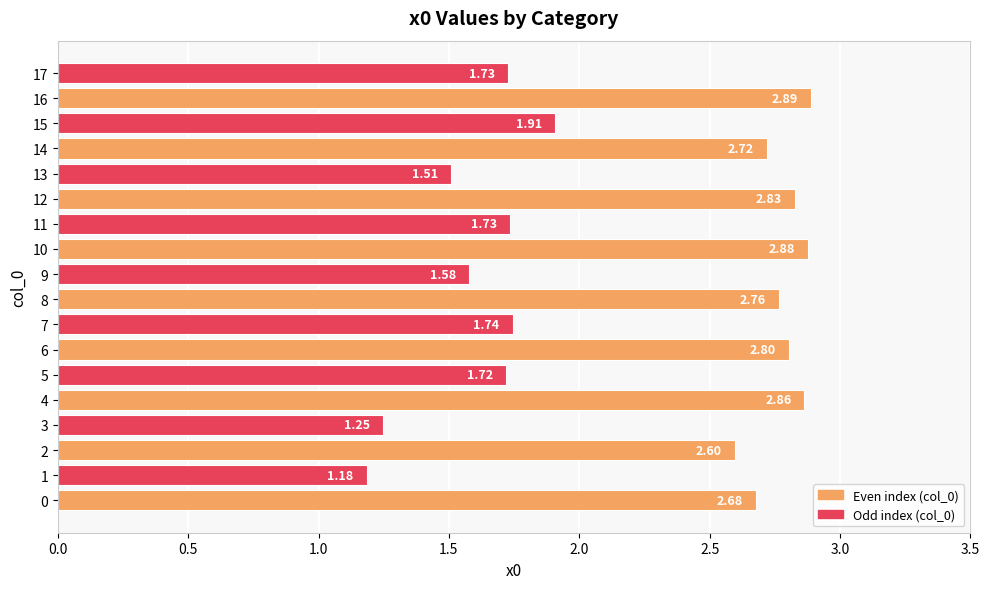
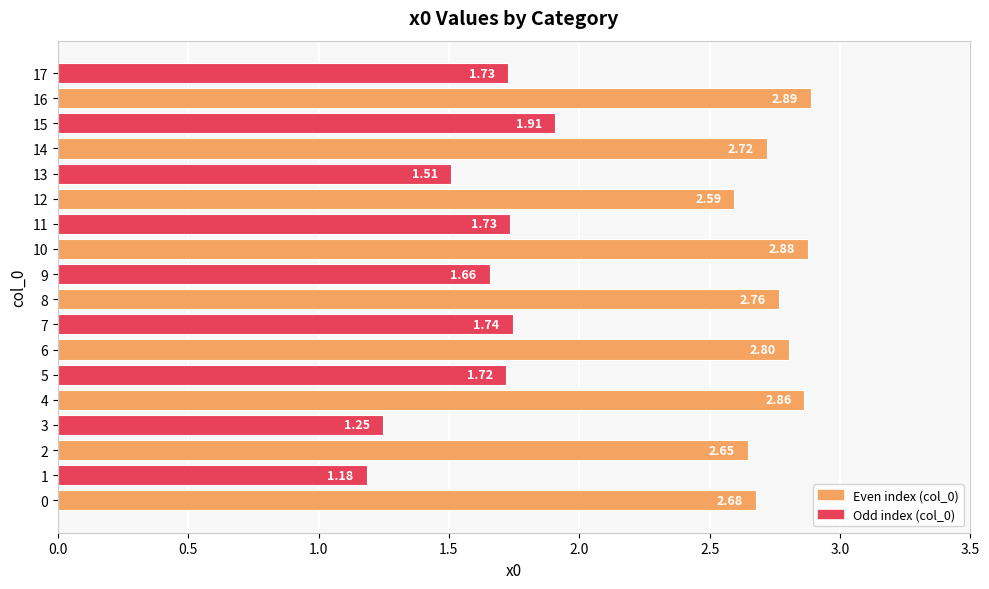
12: 2.83 -> 2.59
9: 1.58 -> 1.66
2: 2.60 -> 2.65
